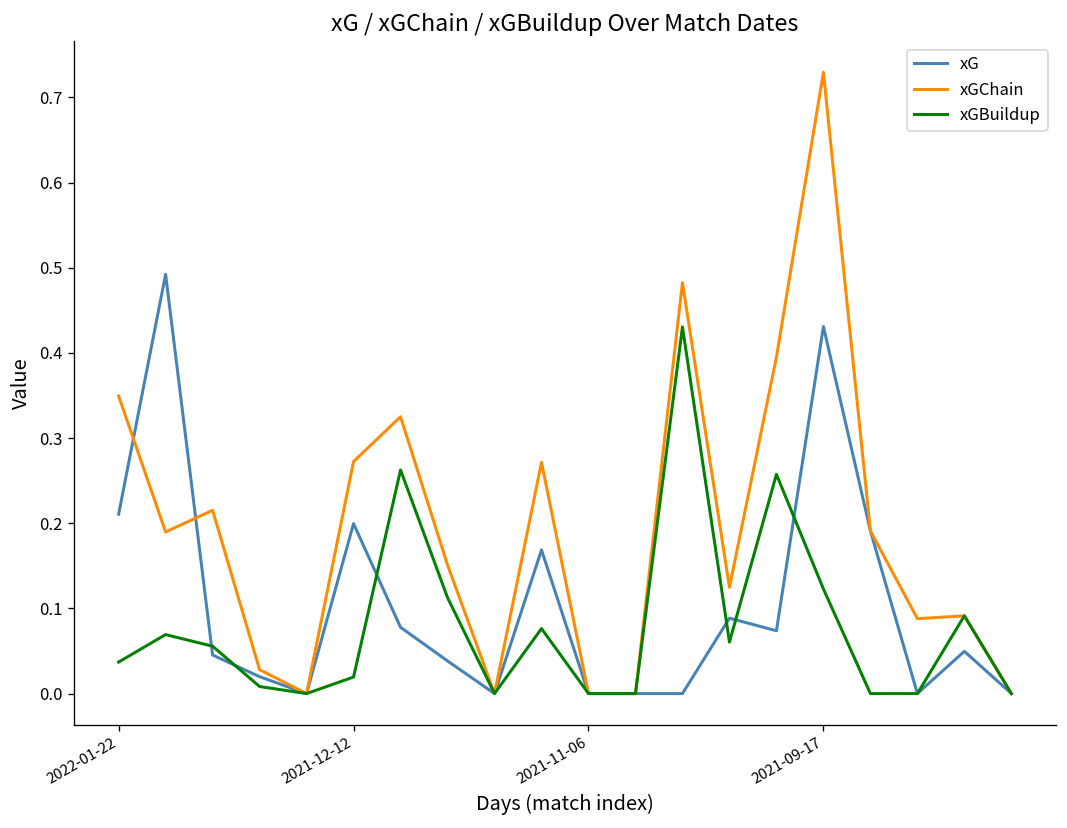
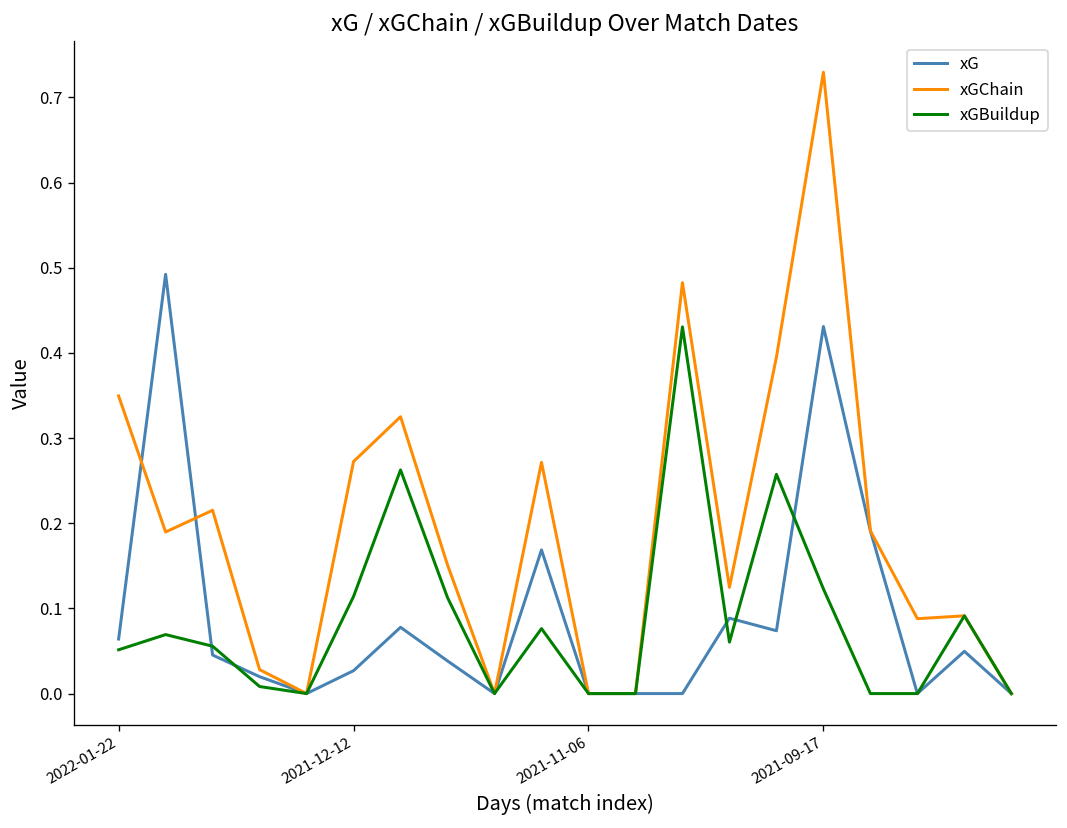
xG, 2022-01-22: 0.21 -> 0.06
xGBuildup, 2022-01-22: 0.04 -> 0.05
xG, 2021-12-12: 0.20 -> 0.03
xGBuildup, 2021-12-12: 0.02 -> 0.11
